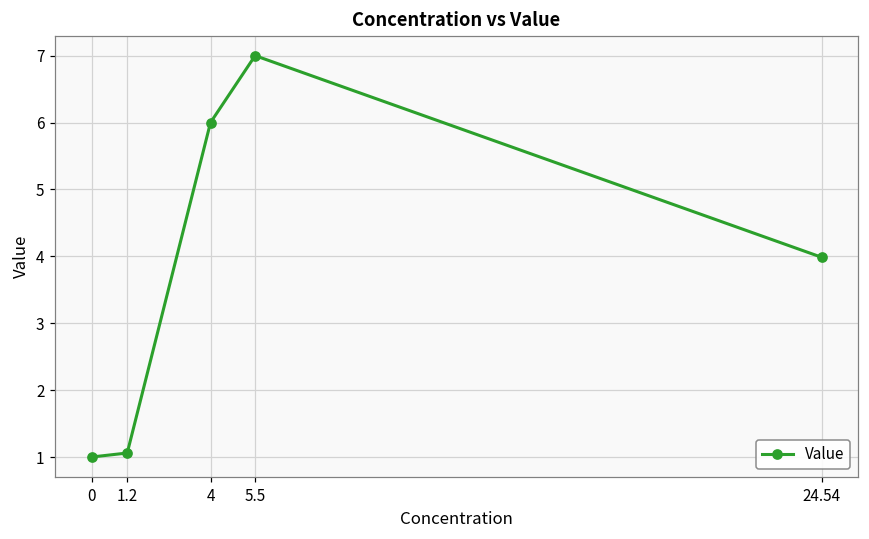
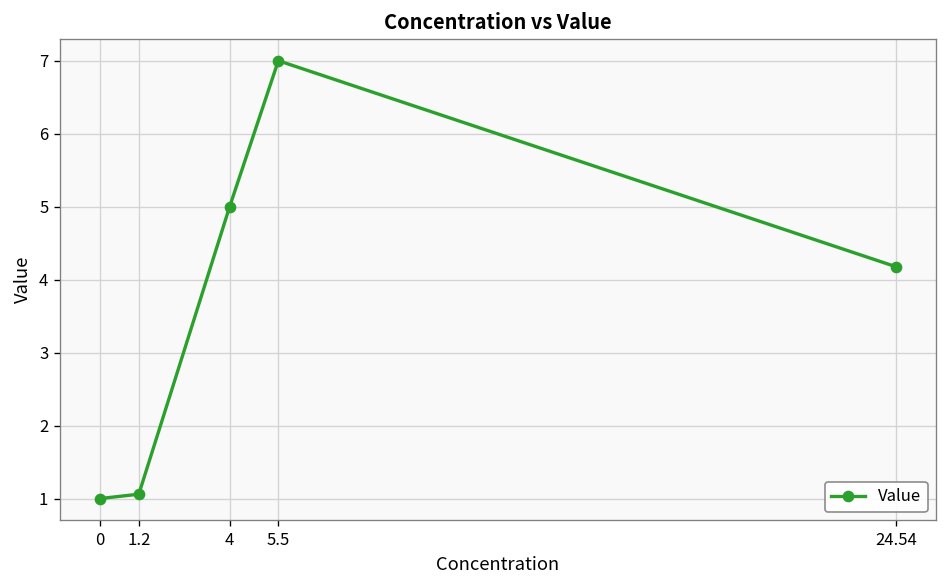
4: 6 -> 5
24.54: 4.0 -> 4.2
